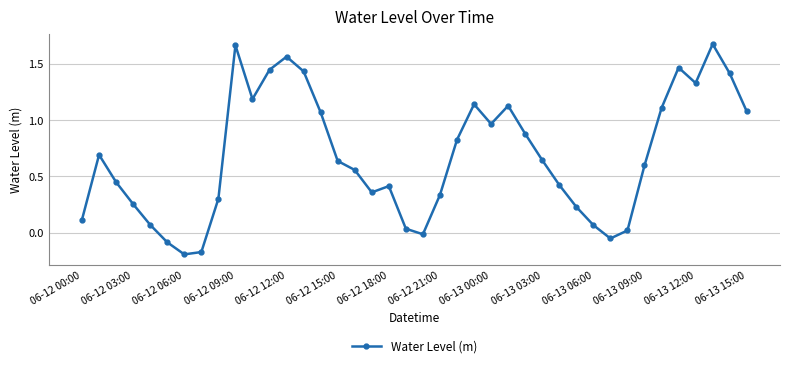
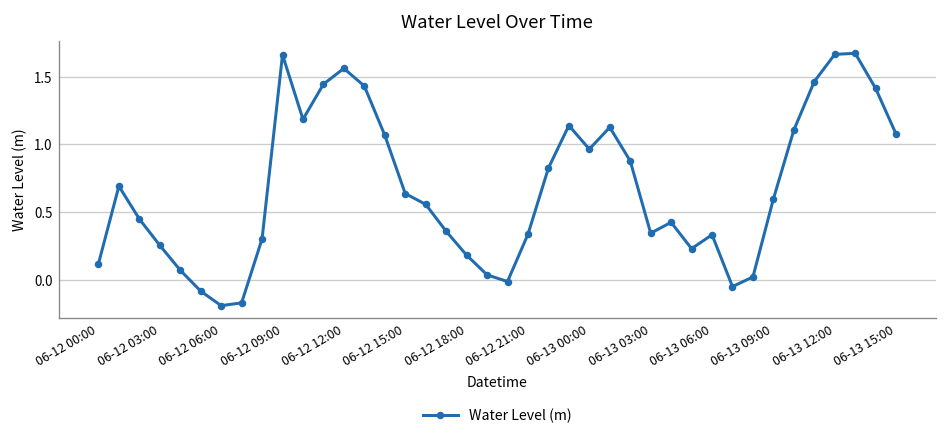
06-12 18:00: 0.41 -> 0.18
06-13 03:00: 0.64 -> 0.34
06-13 06:00: 0.07 -> 0.33
06-13 12:00: 1.33 -> 1.67
